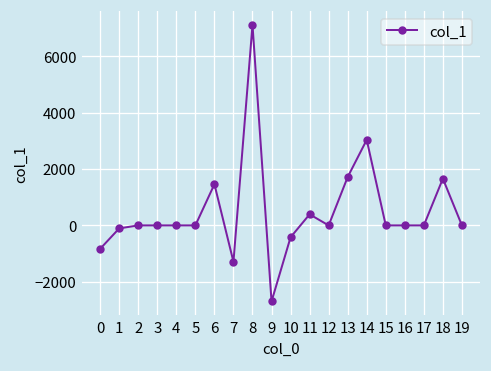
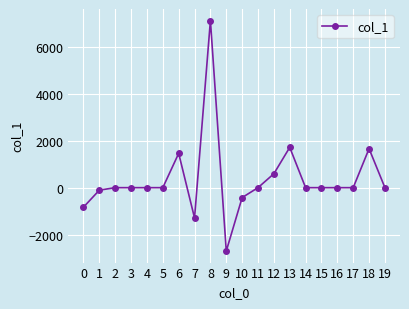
11: 400 -> 0
12: 0 -> 600
14: 3000 -> 0
